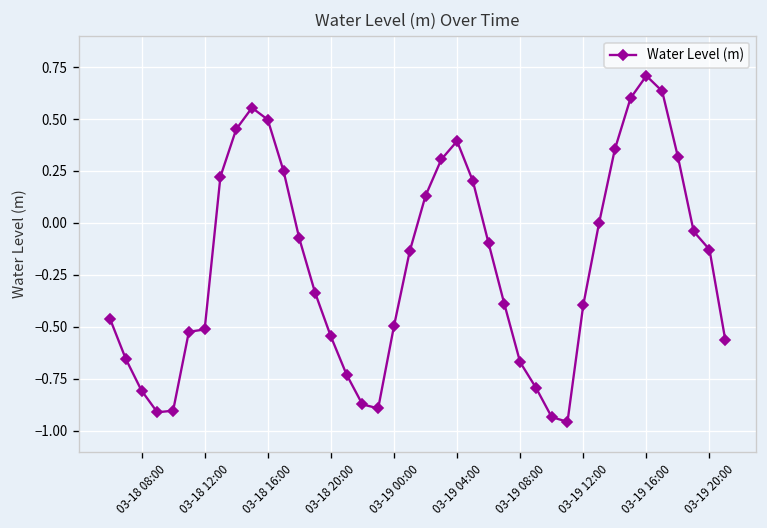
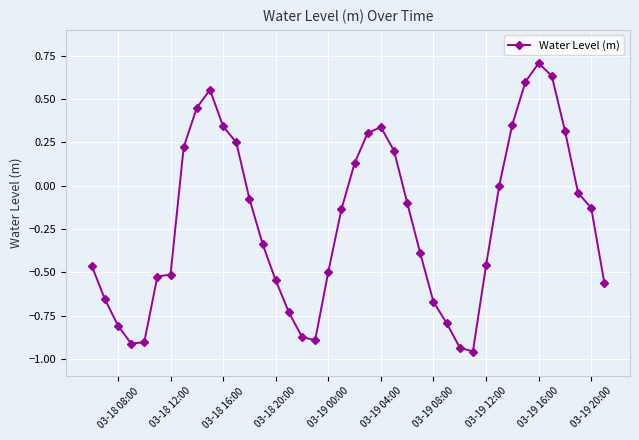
03-18 16:00: 0.50 -> 0.34
03-19 04:00: 0.39 -> 0.34
03-19 12:00: -0.40 -> -0.46
